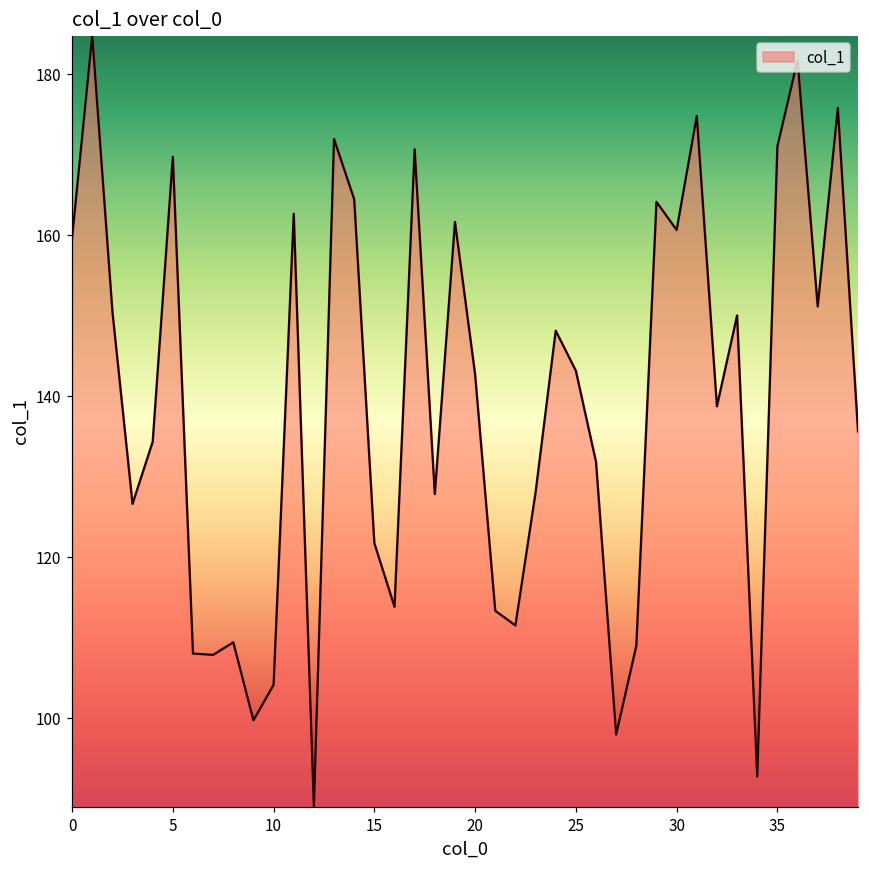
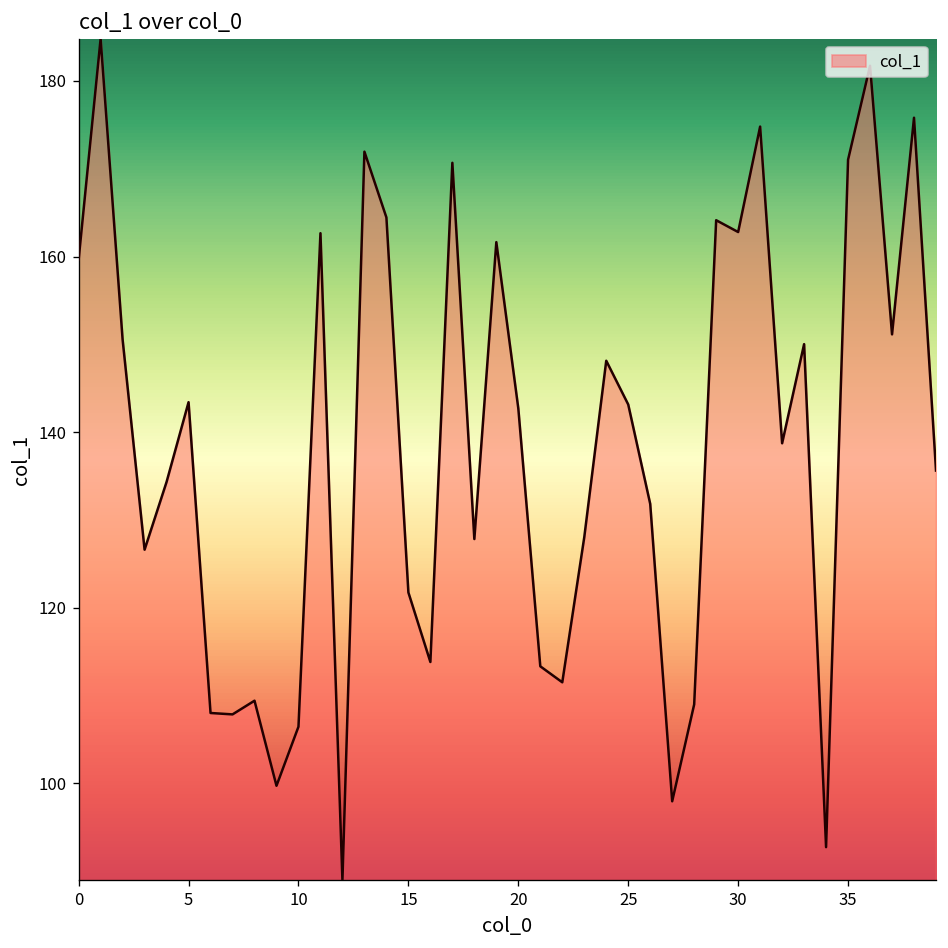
5: 170 -> 143
10: 104 -> 106
30: 161 -> 163
